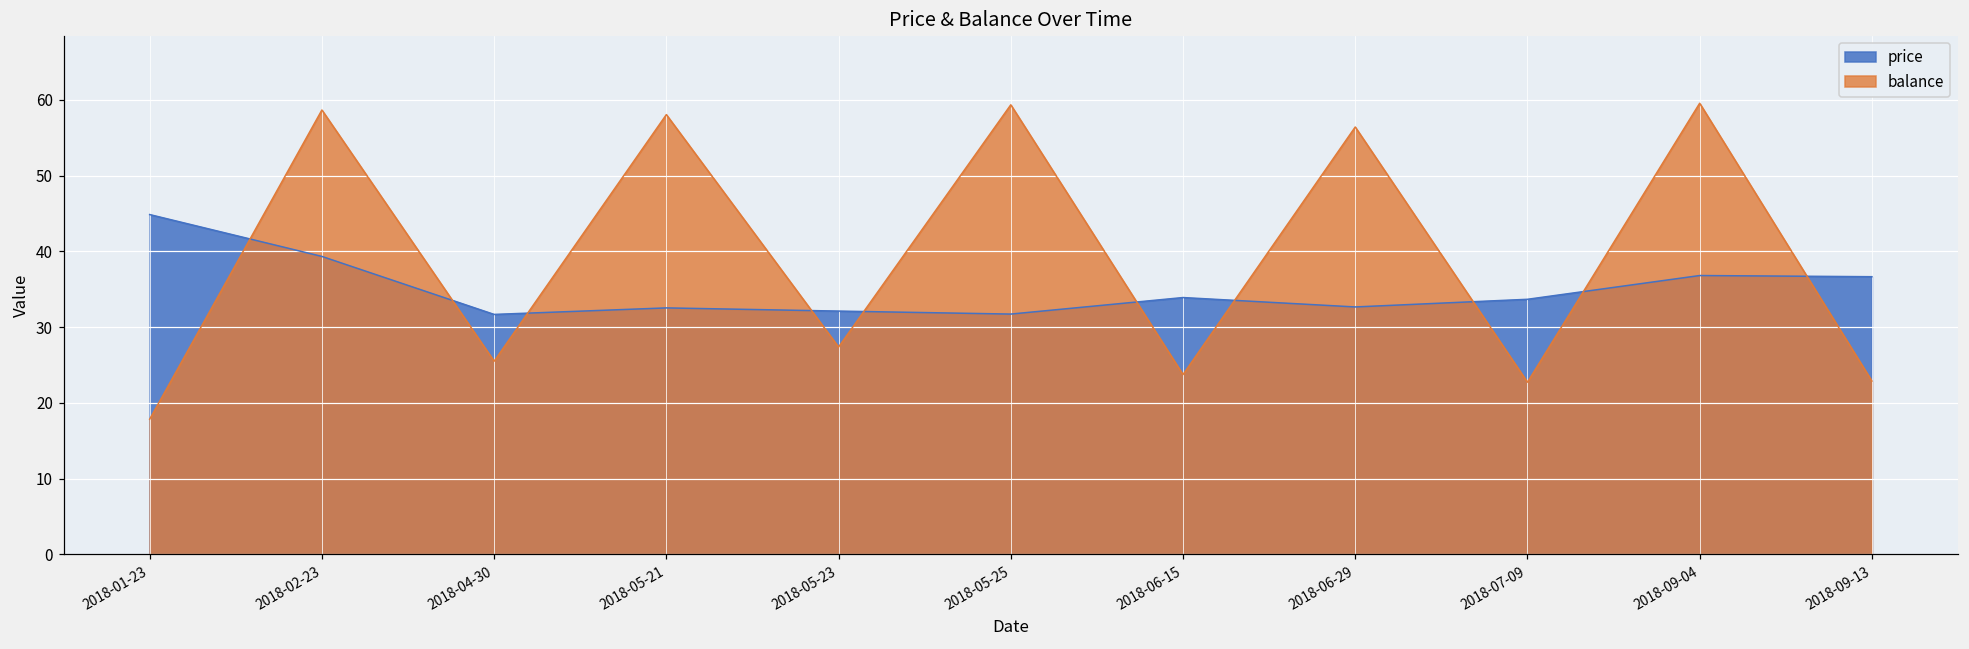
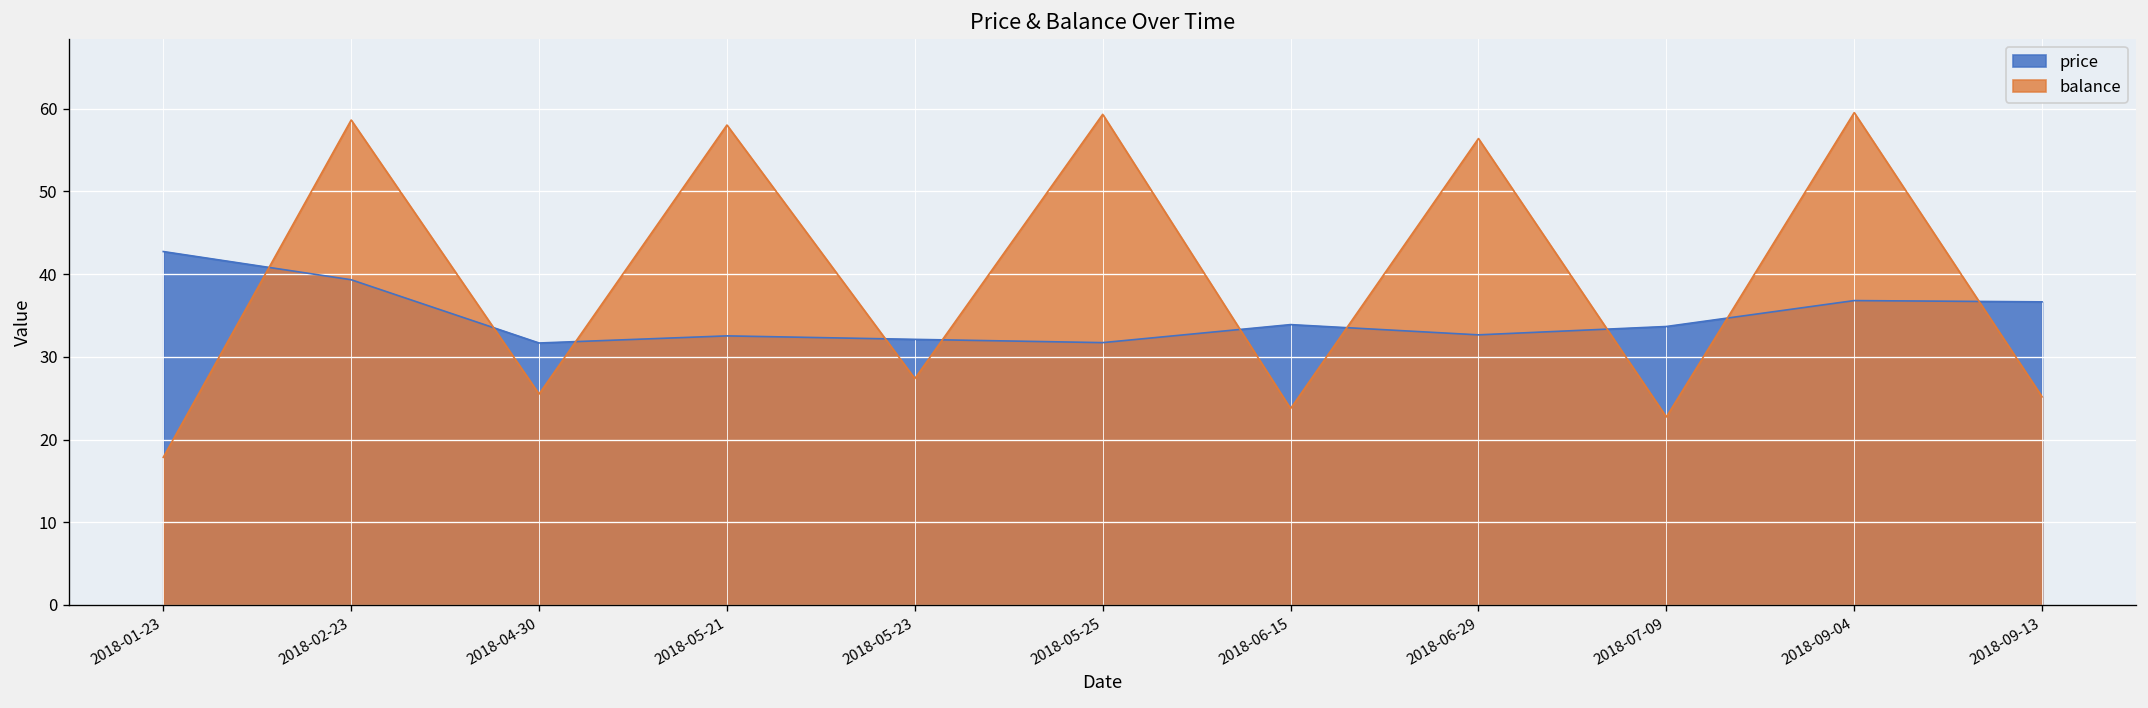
price, 2018-01-23: 45 -> 43
balance, 2018-09-13: 23 -> 25
